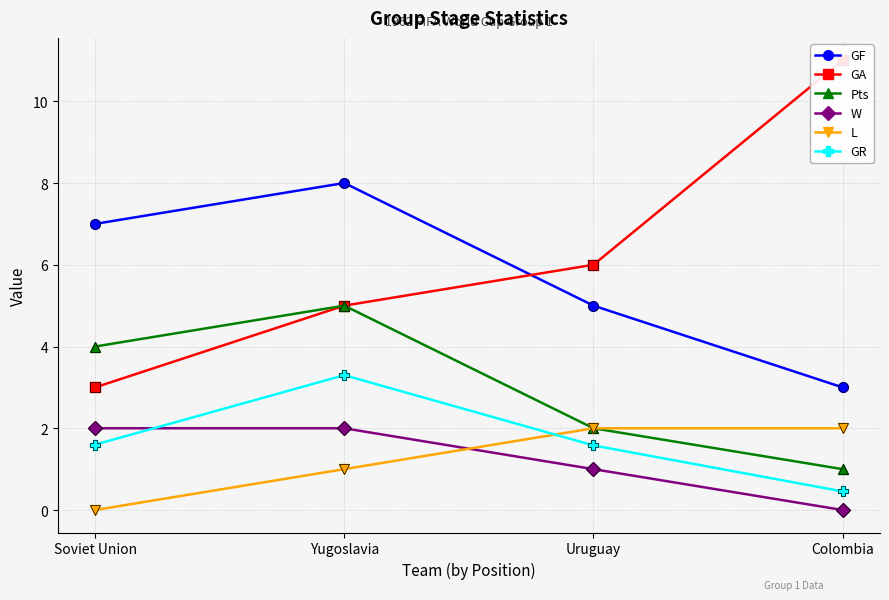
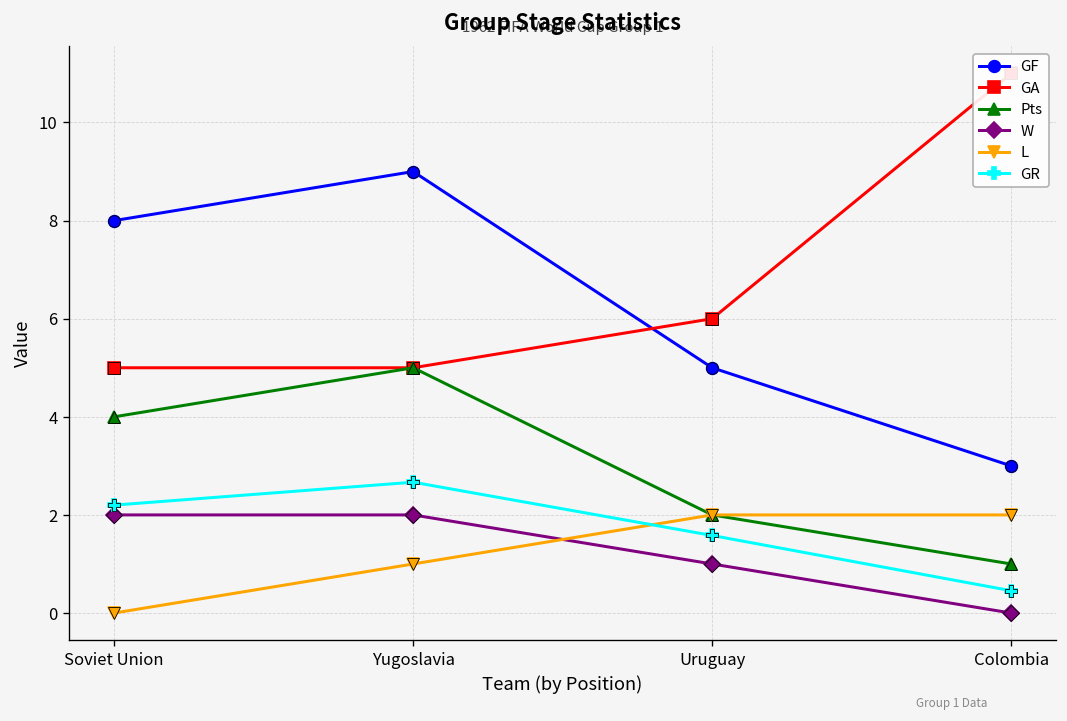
GF, Soviet Union: 7 -> 8
GA, Soviet Union: 3 -> 5
GR, Soviet Union: 1.6 -> 2.2
GF, Yugoslavia: 8 -> 9
GR, Yugoslavia: 3.3 -> 2.7
